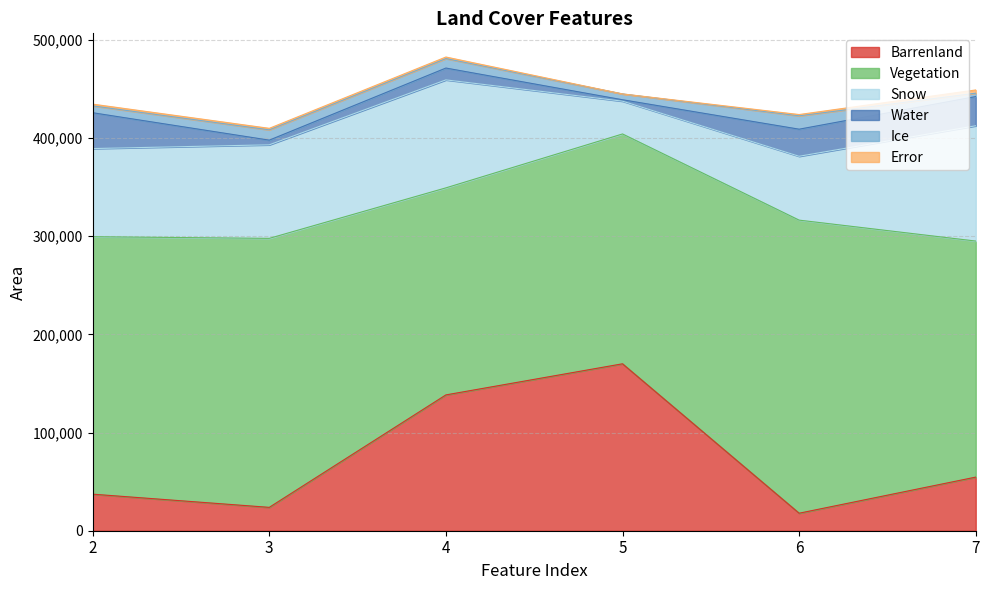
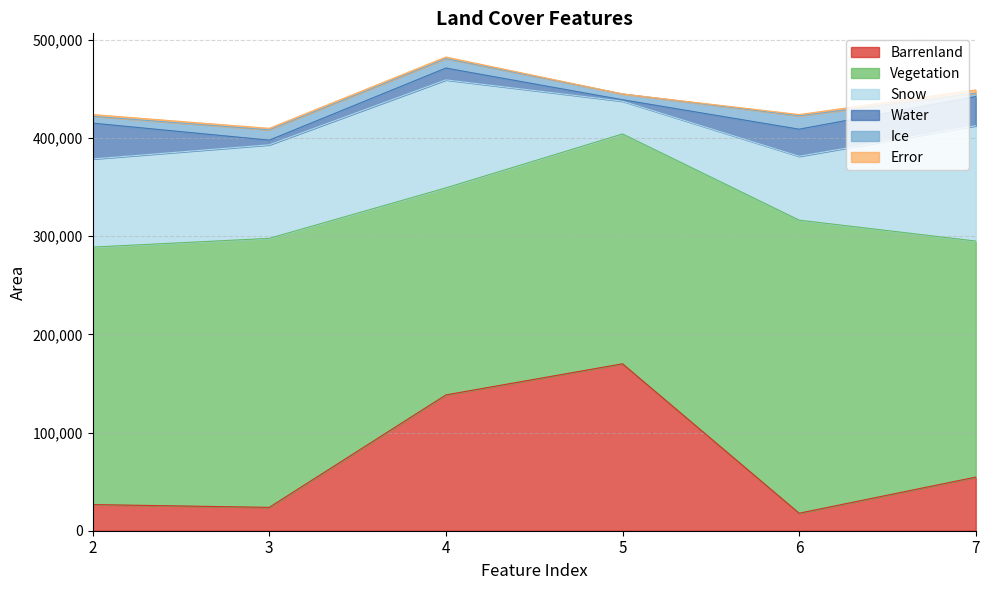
Barrenland, 2: 40,000 -> 30,000
